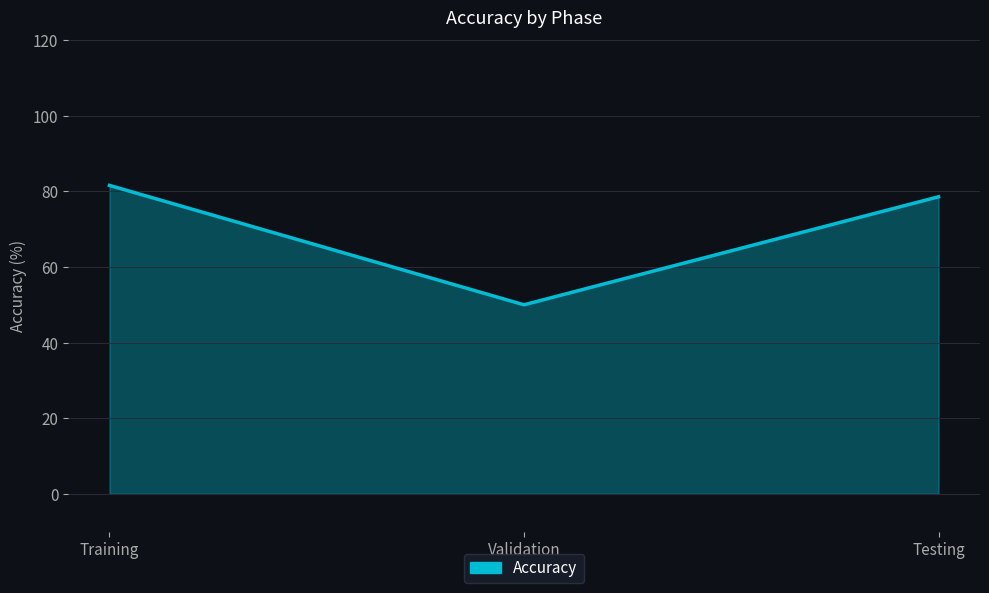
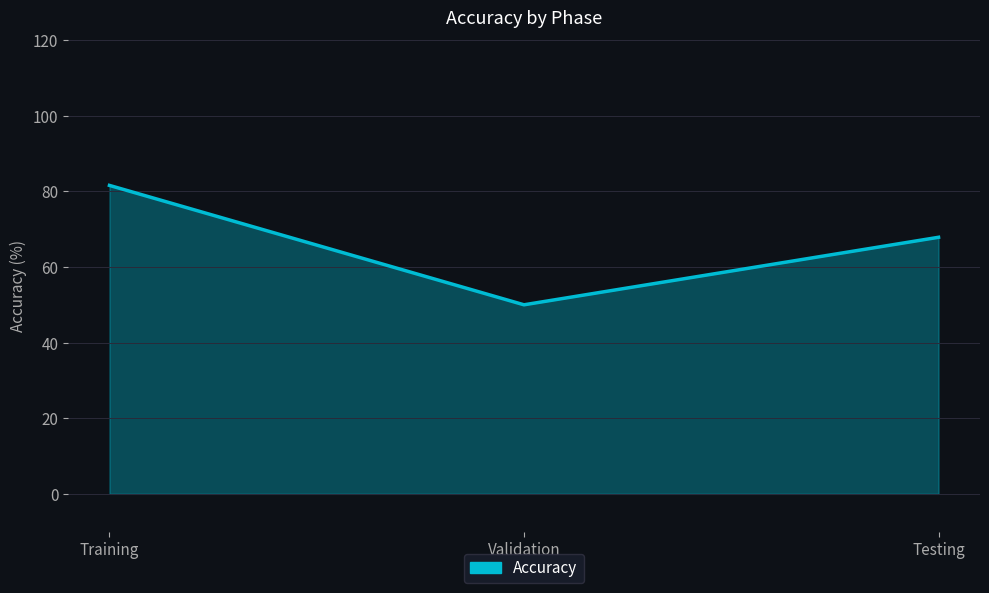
Testing: 79 -> 68
